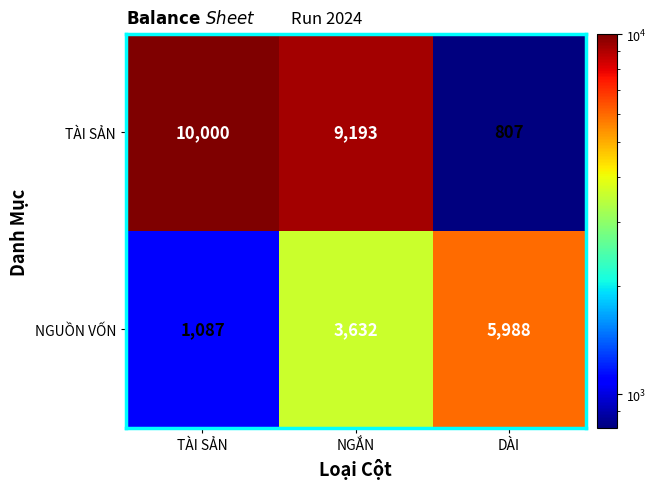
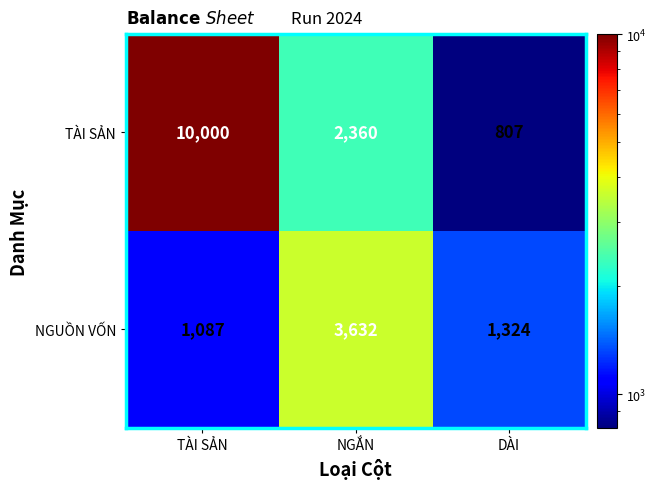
TÀI SẢN, NGẮN: 9,193 -> 2,360
NGUỒN VỐN, DÀI: 5,988 -> 1,324
